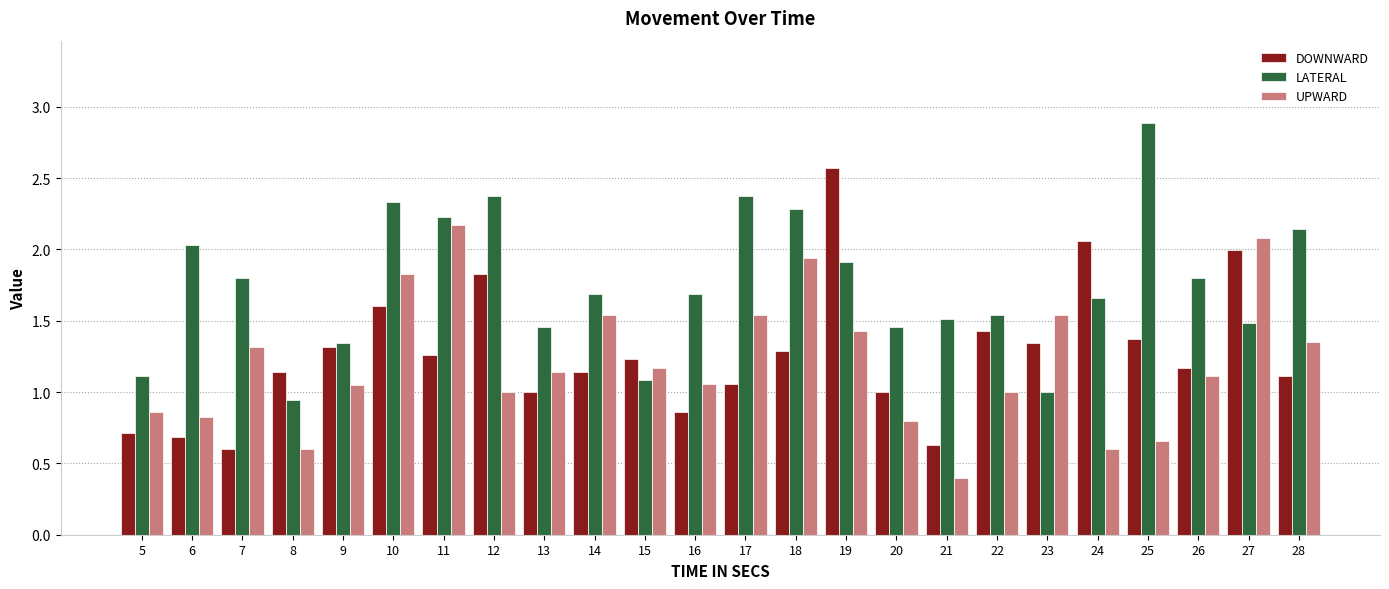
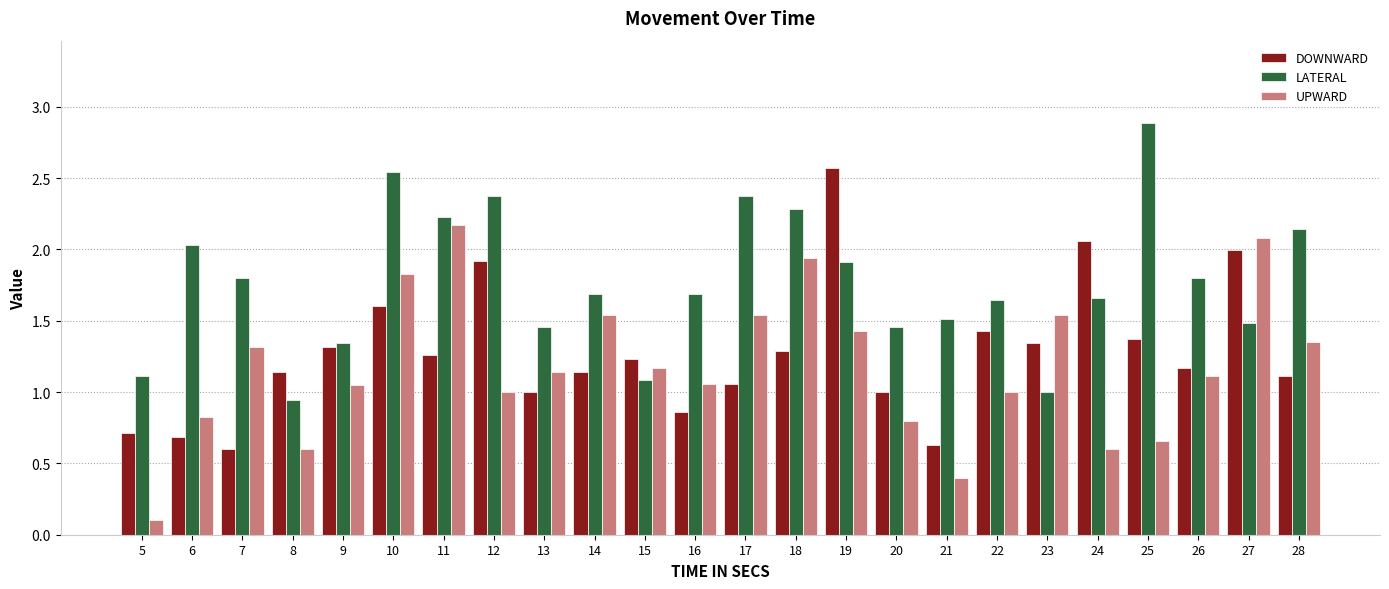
UPWARD, 5: 0.86 -> 0.10
LATERAL, 10: 2.33 -> 2.54
DOWNWARD, 12: 1.83 -> 1.92
LATERAL, 22: 1.54 -> 1.64
